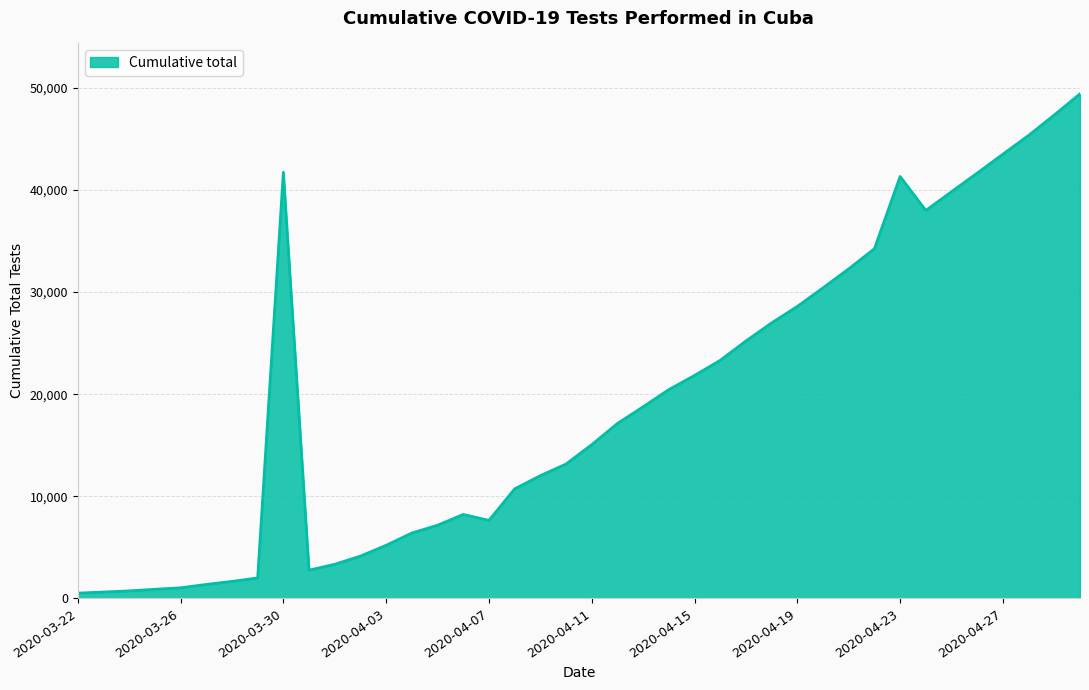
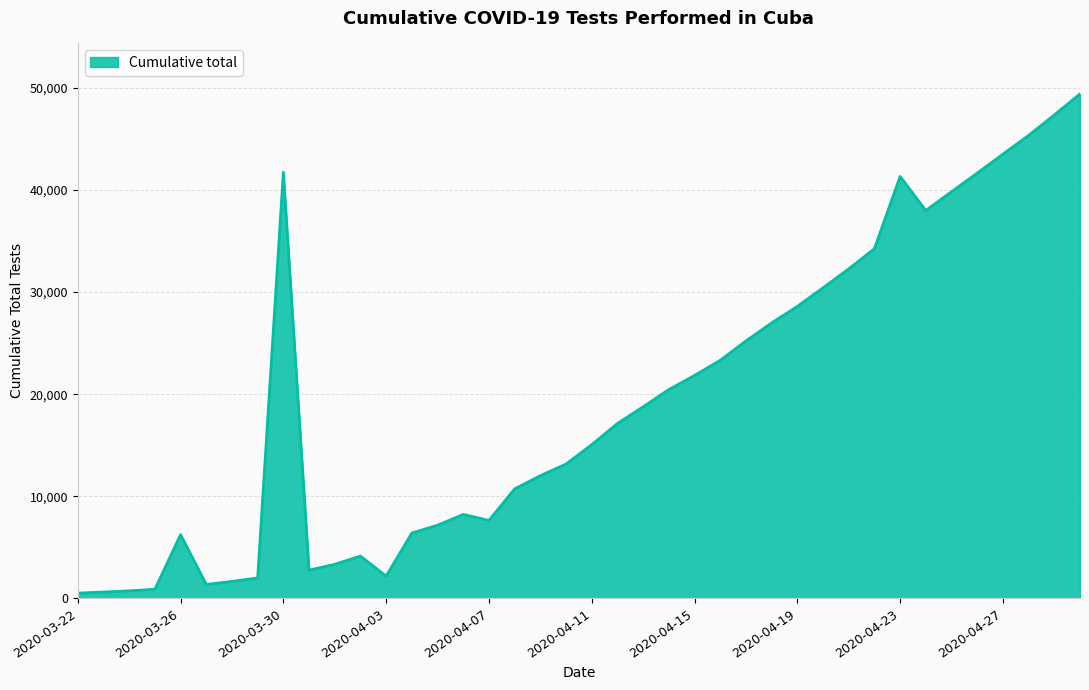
2020-03-26: 1,000 -> 6,200
2020-04-03: 5,200 -> 2,200
